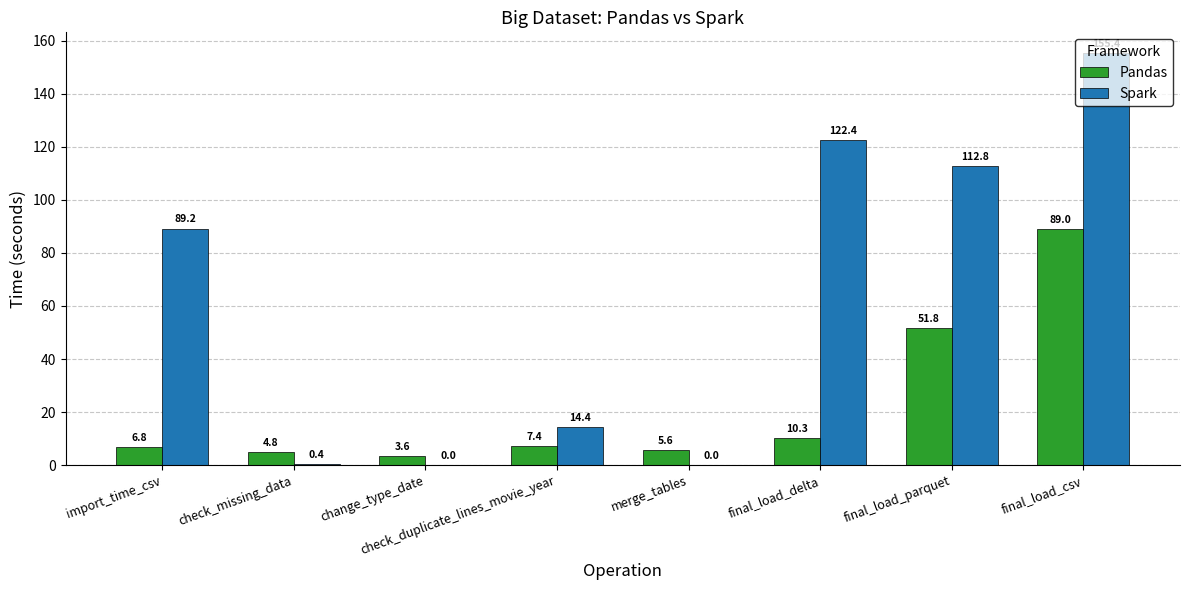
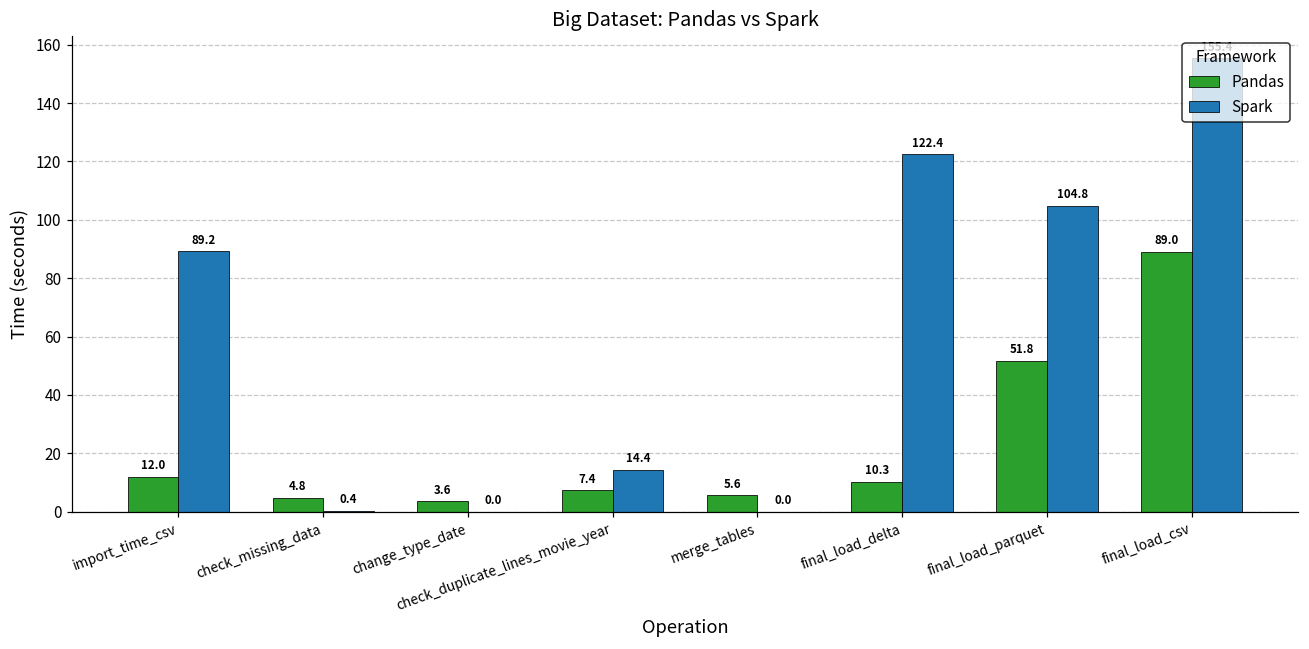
Pandas, import_time_csv: 6.8 -> 12.0
Spark, final_load_parquet: 112.8 -> 104.8
